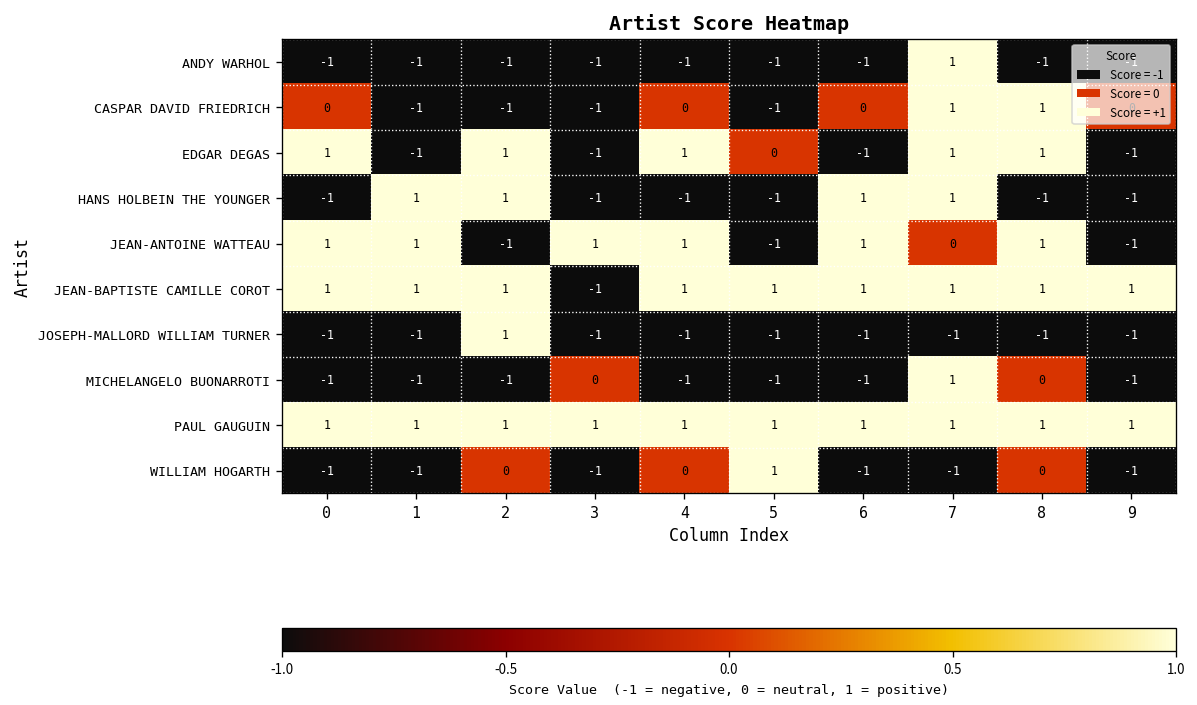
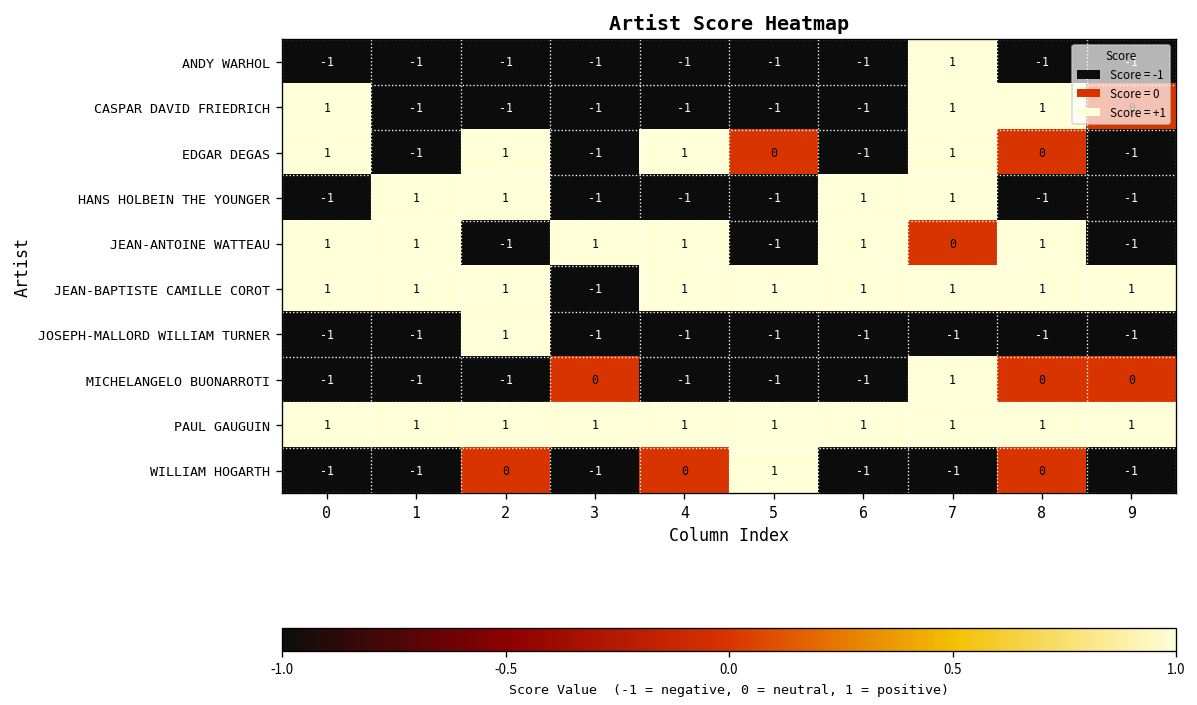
CASPAR DAVID FRIEDRICH, 0: 0 -> 1
CASPAR DAVID FRIEDRICH, 4: 0 -> -1
CASPAR DAVID FRIEDRICH, 6: 0 -> -1
EDGAR DEGAS, 8: 1 -> 0
MICHELANGELO BUONARROTI, 9: -1 -> 0
